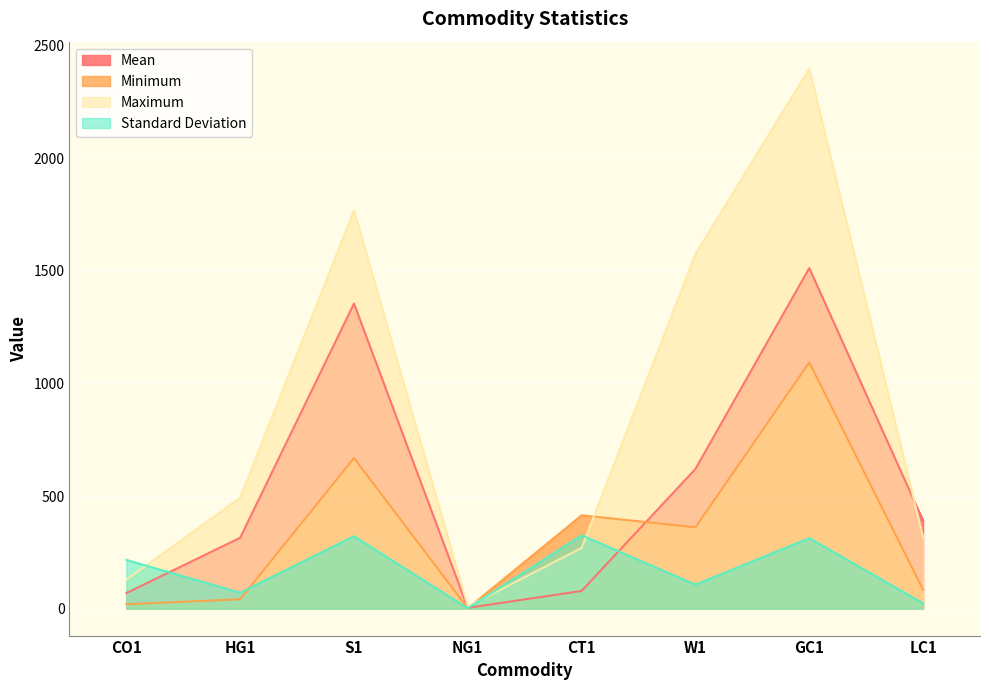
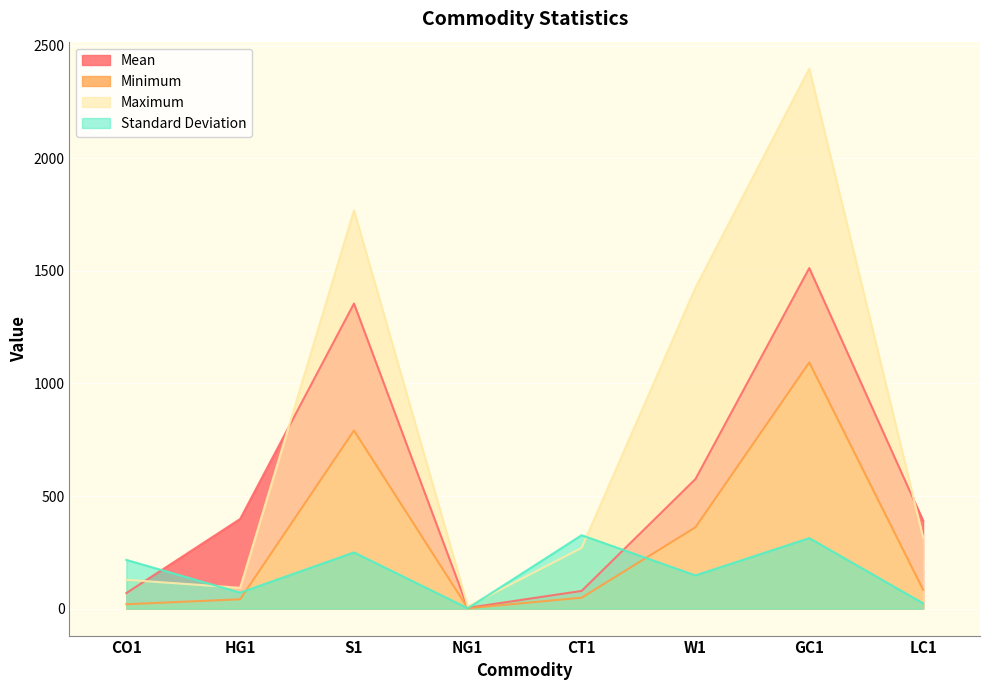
Mean, HG1: 310 -> 400
Maximum, HG1: 490 -> 90
Minimum, S1: 670 -> 790
Standard Deviation, S1: 320 -> 250
Minimum, CT1: 410 -> 50
Mean, W1: 620 -> 580
Maximum, W1: 1580 -> 1430
Standard Deviation, W1: 110 -> 150
